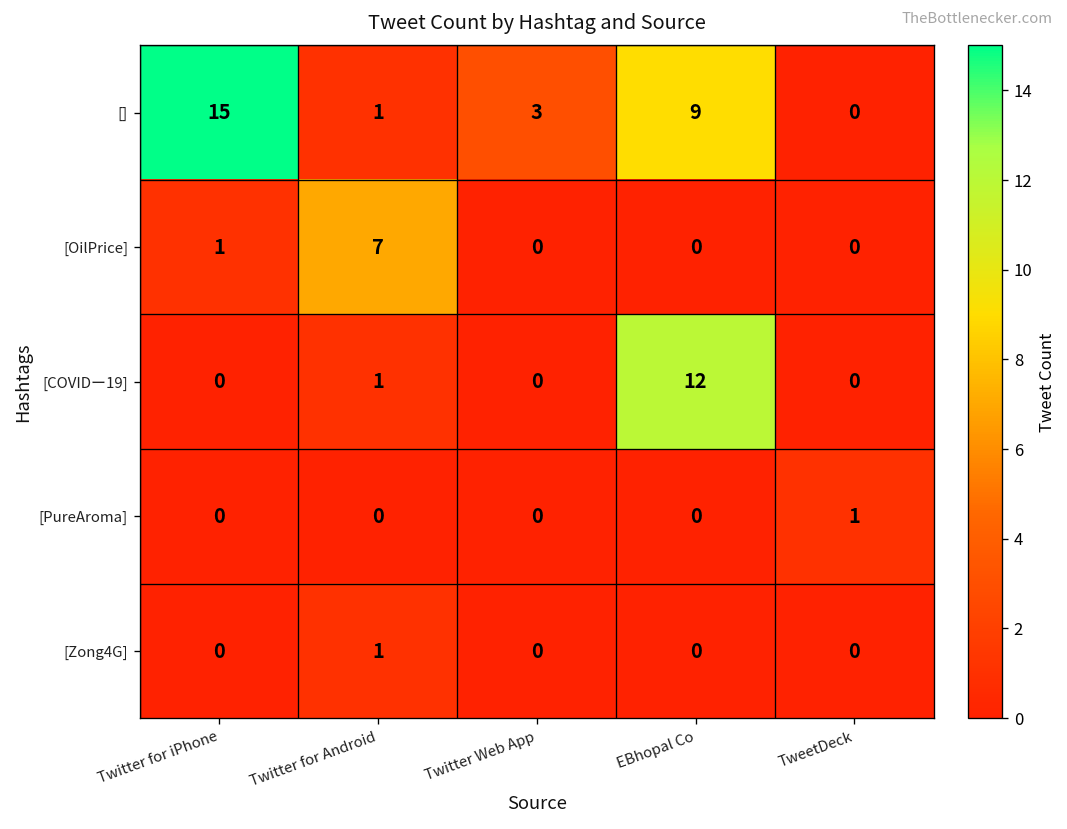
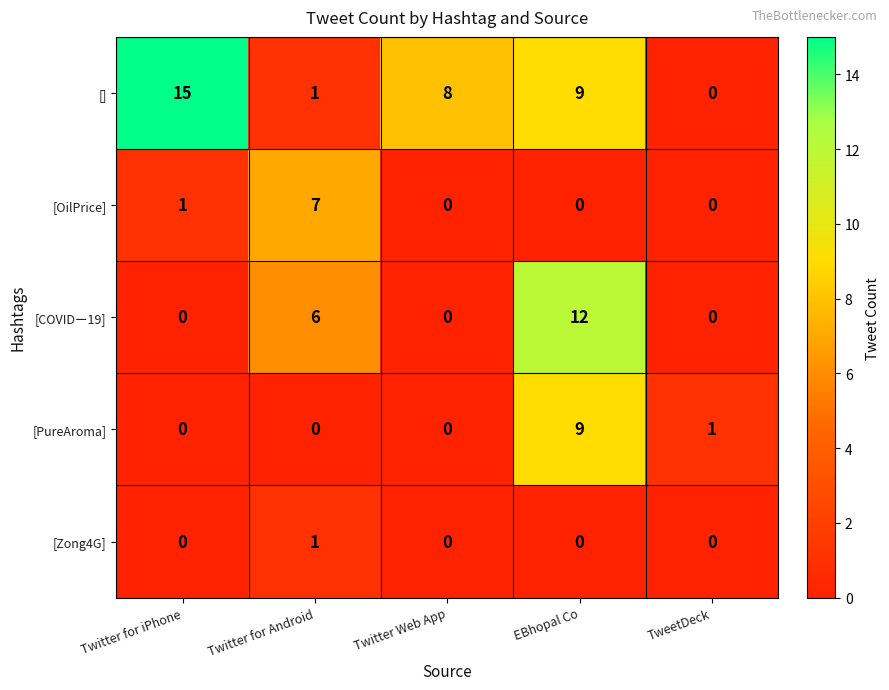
[], Twitter Web App: 3 -> 8
[COVIDー19], Twitter for Android: 1 -> 6
[PureAroma], EBhopal Co: 0 -> 9
